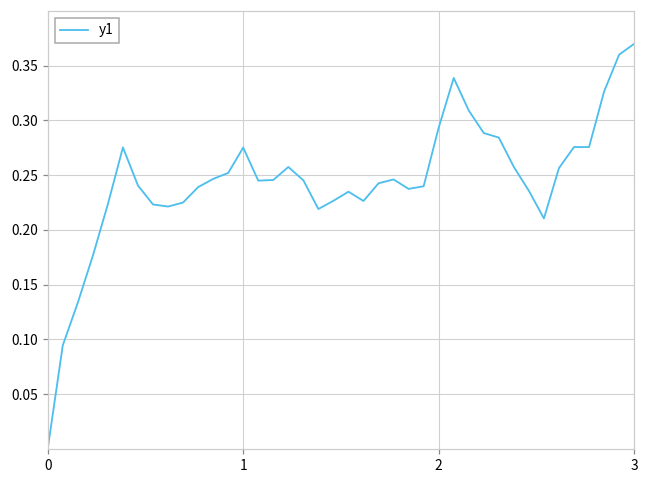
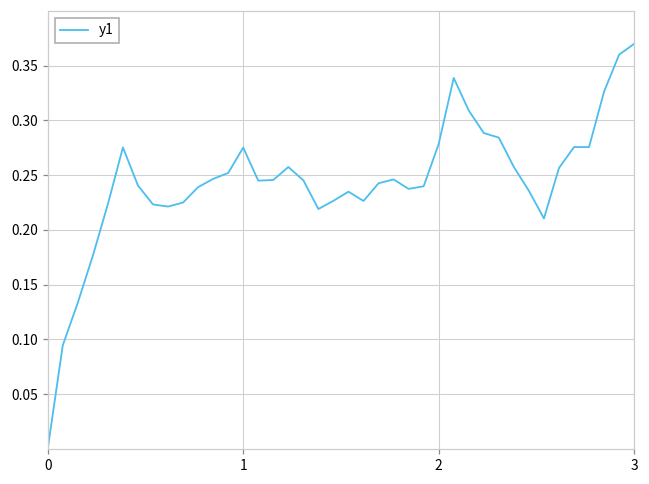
2: 0.29 -> 0.28
